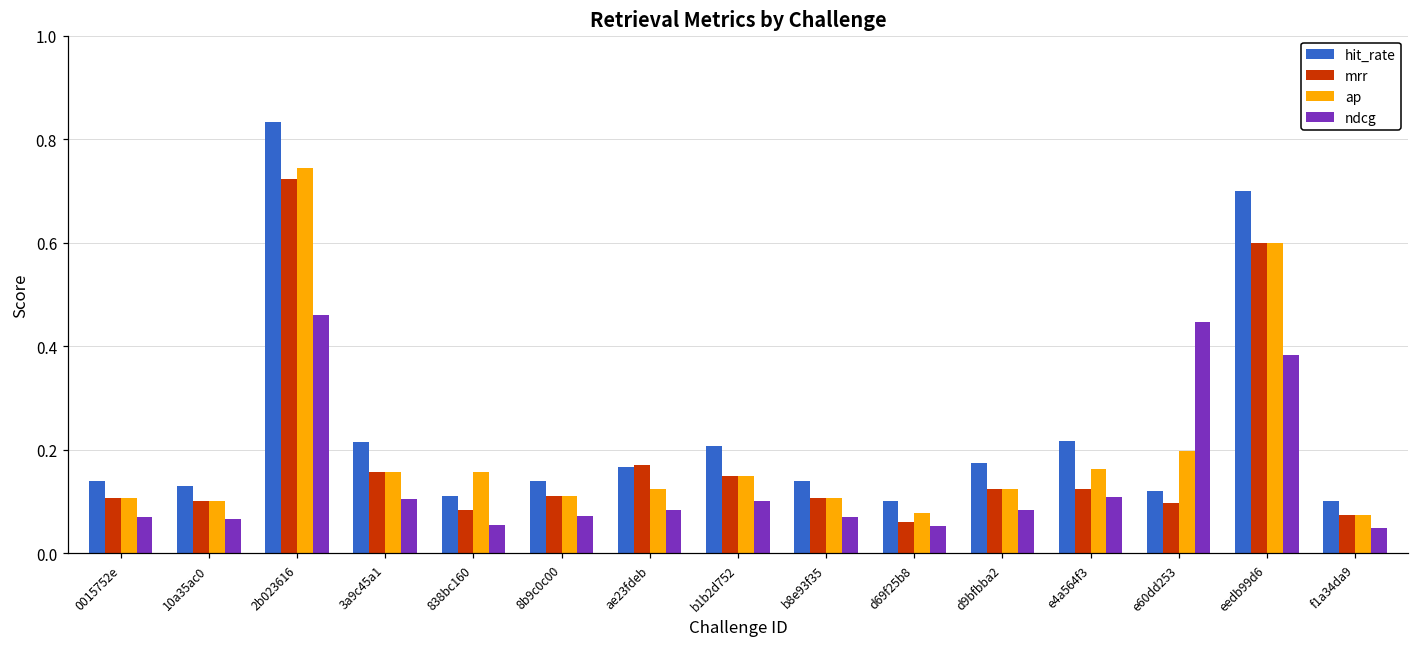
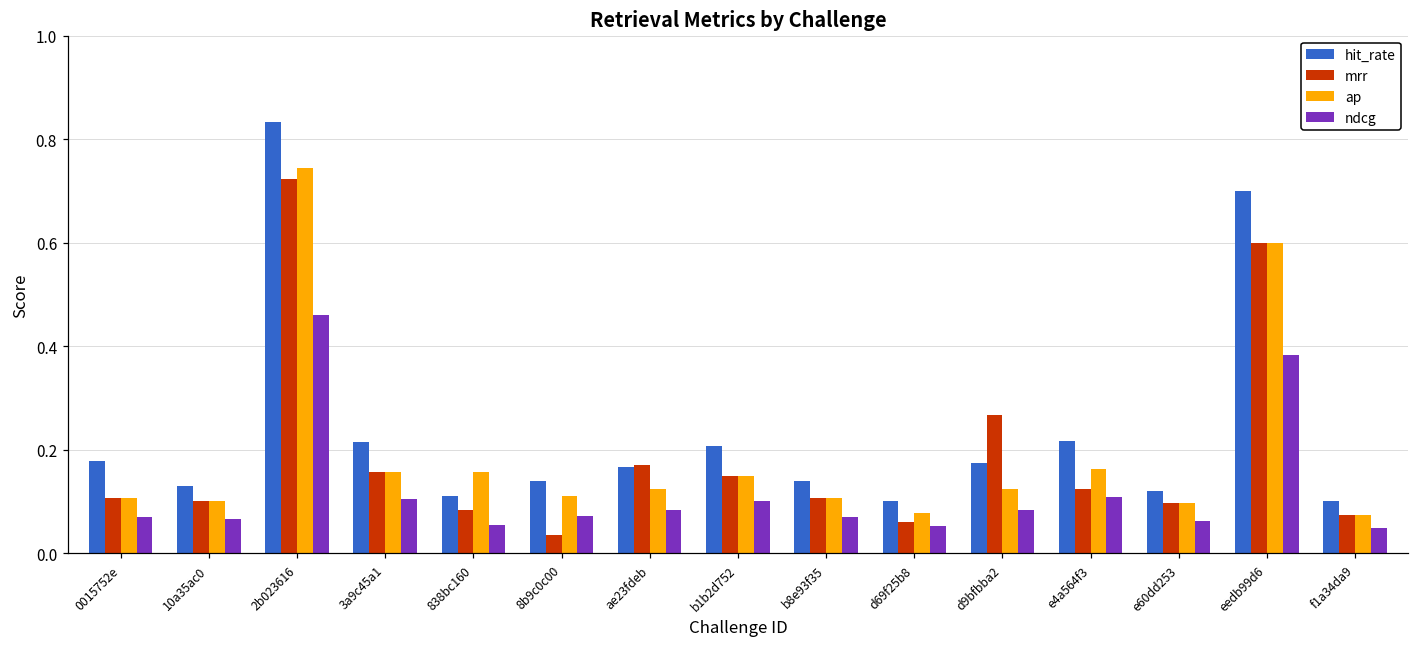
hit_rate, 0015752e: 0.14 -> 0.18
mrr, 8b9c0c00: 0.11 -> 0.04
mrr, d9bfbba2: 0.13 -> 0.27
ap, e60dd253: 0.20 -> 0.10
ndcg, e60dd253: 0.45 -> 0.06
